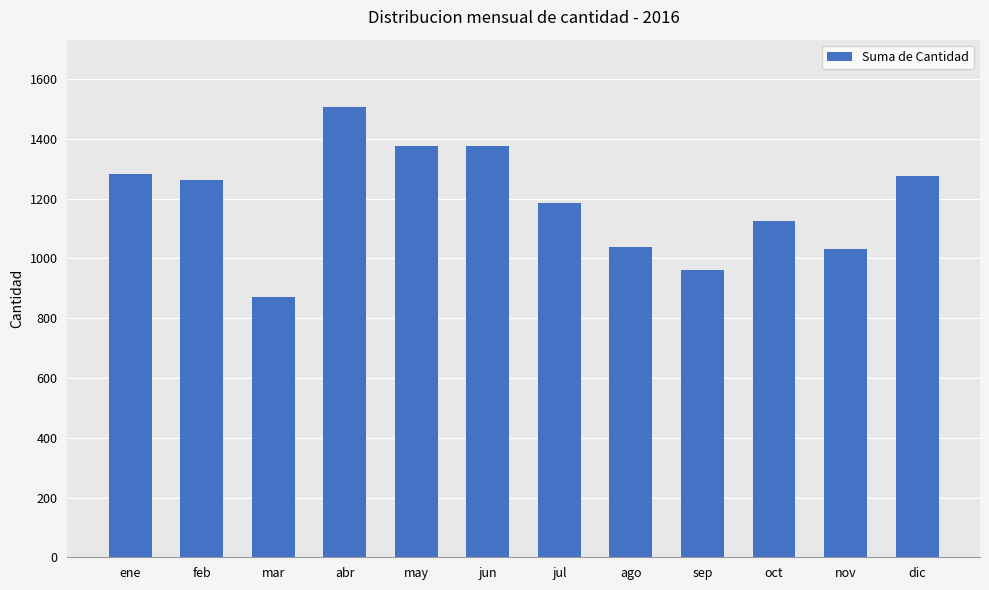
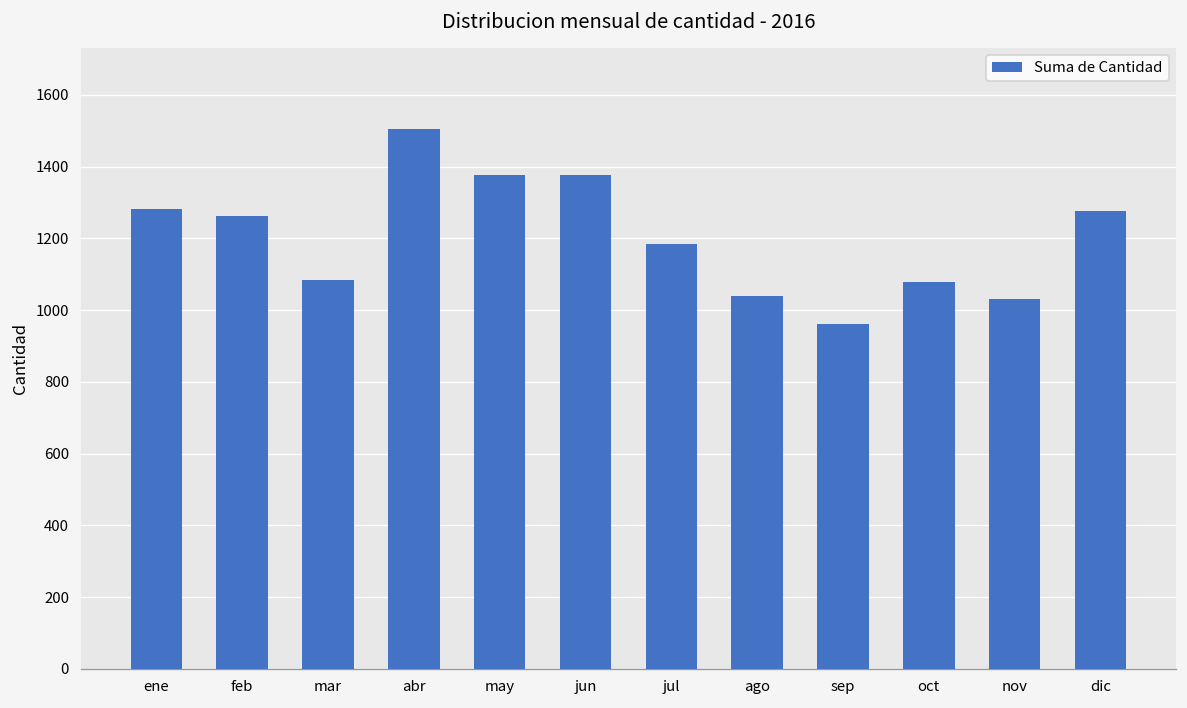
mar: 870 -> 1080
oct: 1130 -> 1080
